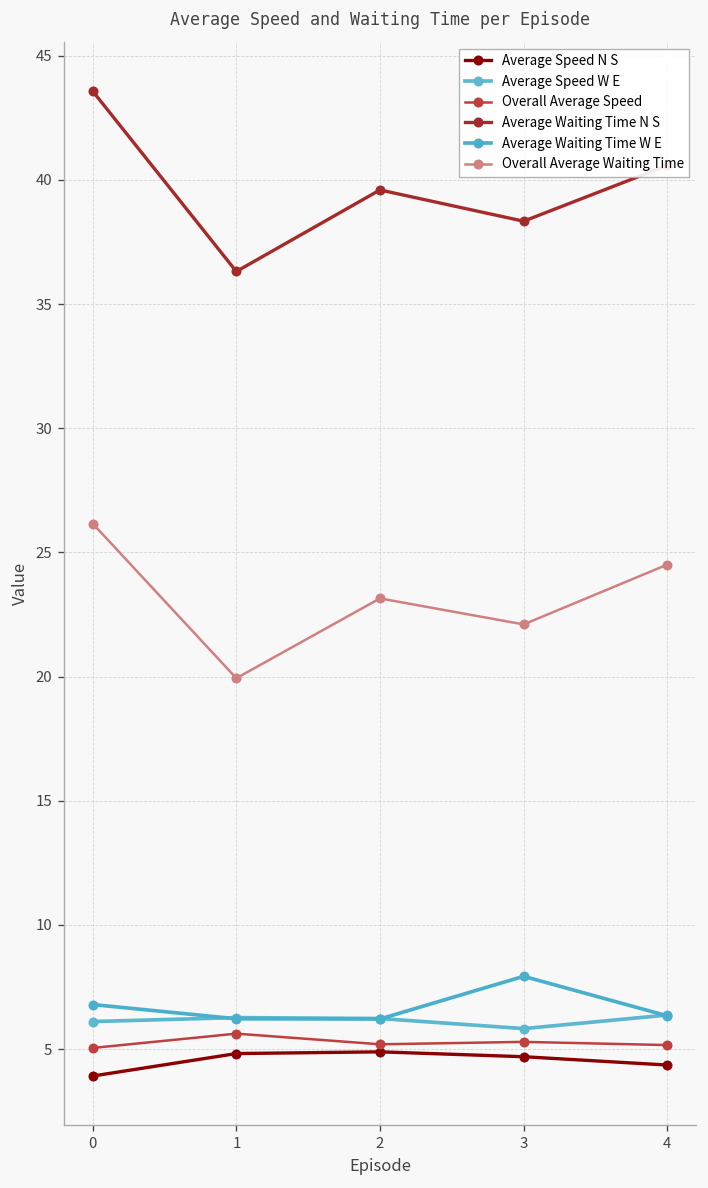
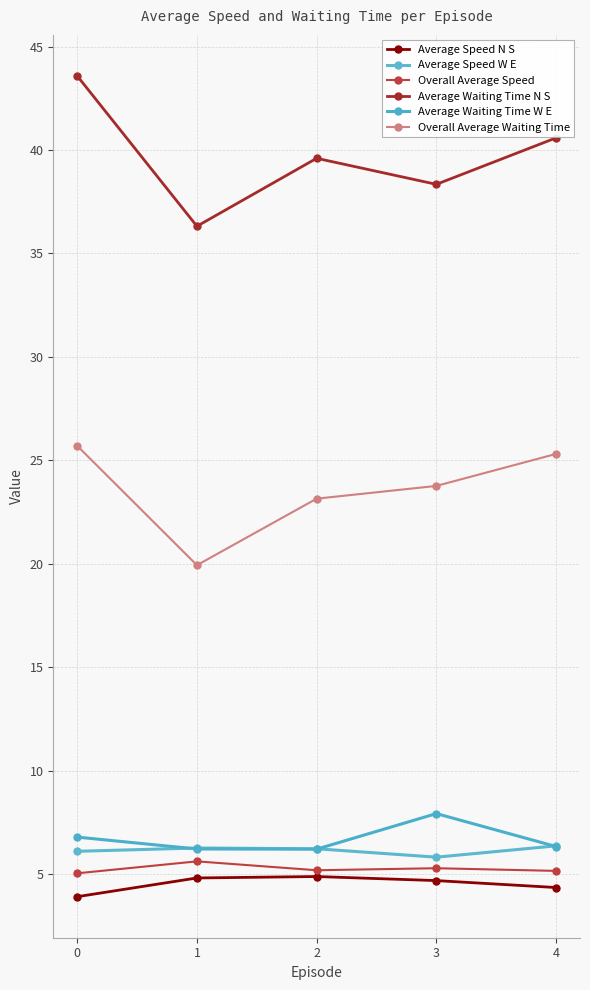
Overall Average Waiting Time, 0: 26.2 -> 25.7
Overall Average Waiting Time, 3: 22.1 -> 23.8
Overall Average Waiting Time, 4: 24.5 -> 25.3
